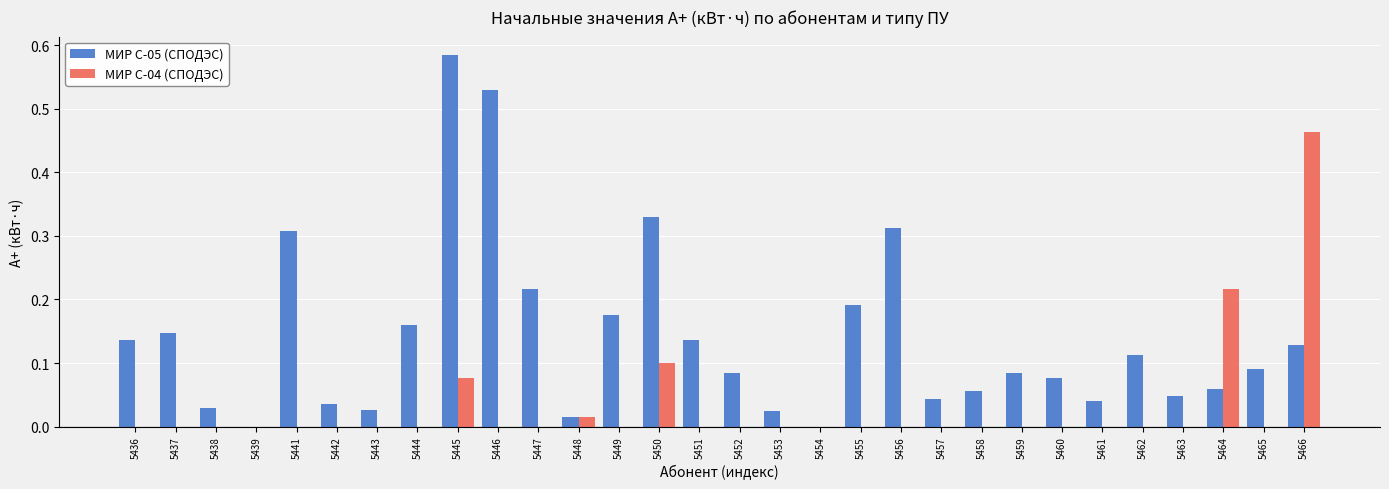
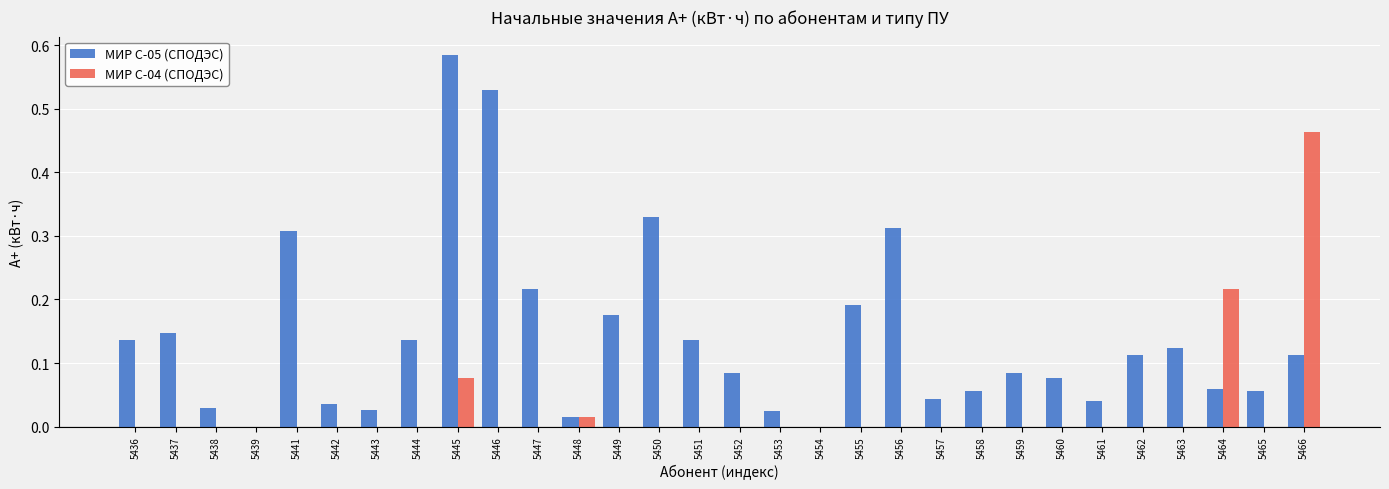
МИР С-05 (СПОДЭС), 5444: 0.16 -> 0.14
МИР С-04 (СПОДЭС), 5450: 0.1 -> 0.0
МИР С-05 (СПОДЭС), 5463: 0.05 -> 0.12
МИР С-05 (СПОДЭС), 5465: 0.09 -> 0.06
МИР С-05 (СПОДЭС), 5466: 0.13 -> 0.11
